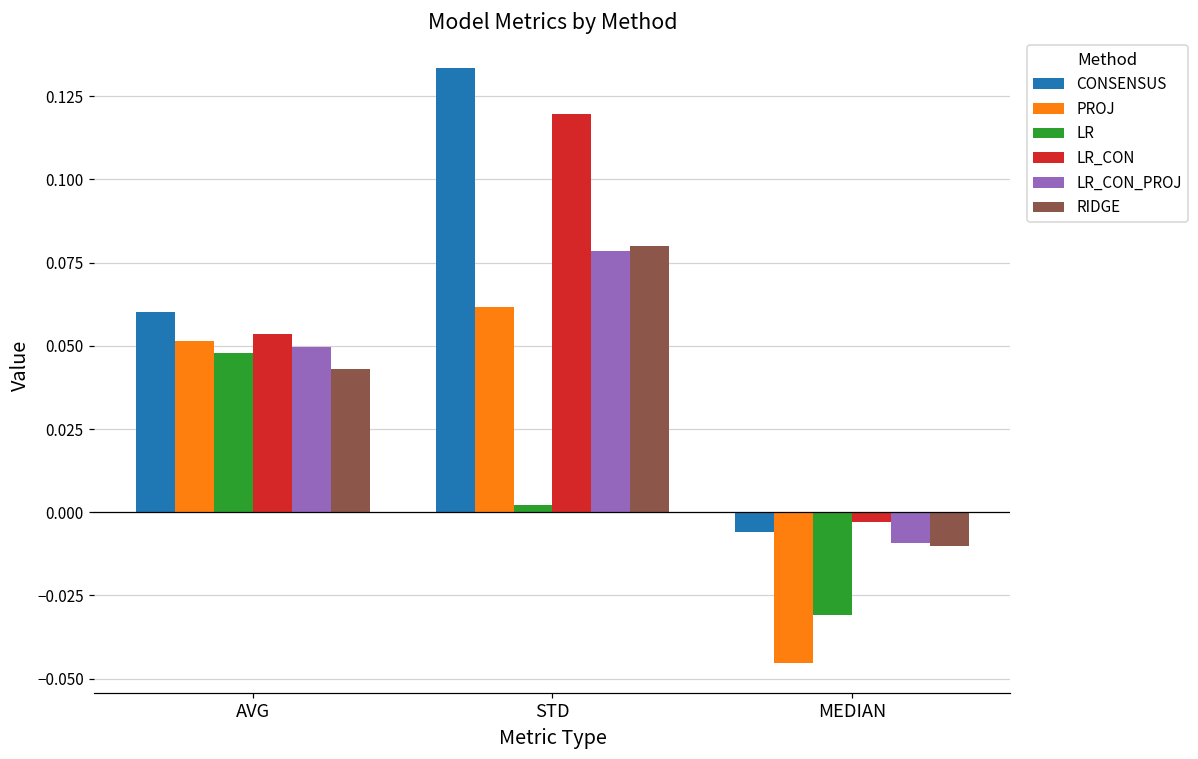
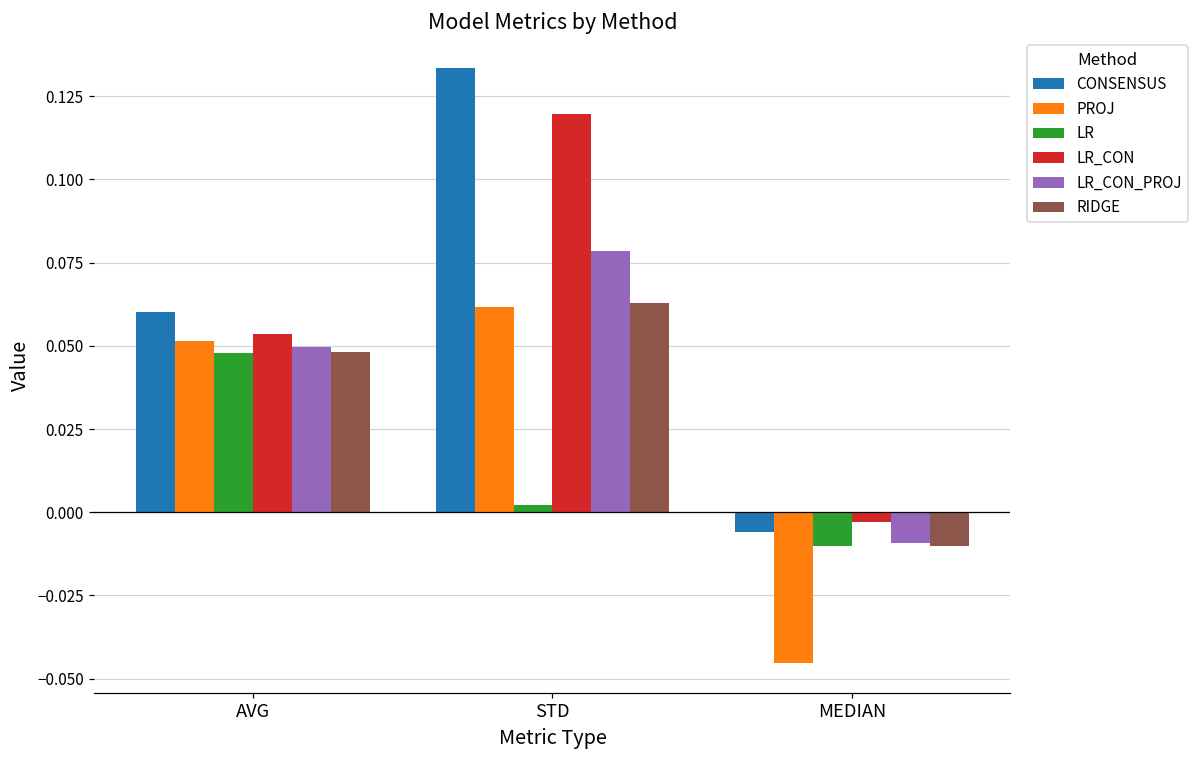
RIDGE, AVG: 0.043 -> 0.048
RIDGE, STD: 0.080 -> 0.063
LR, MEDIAN: -0.031 -> -0.010
